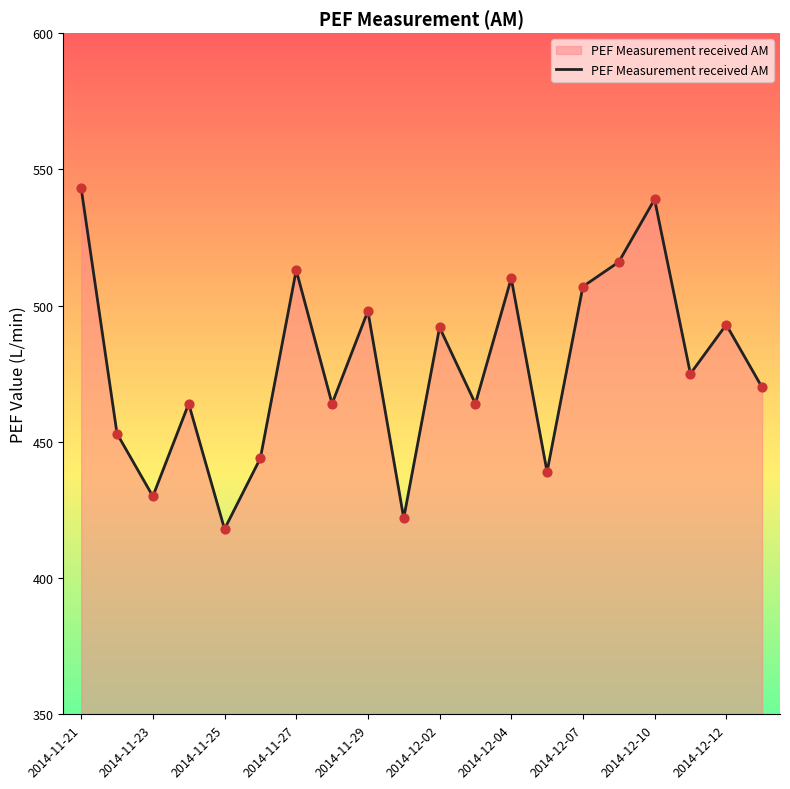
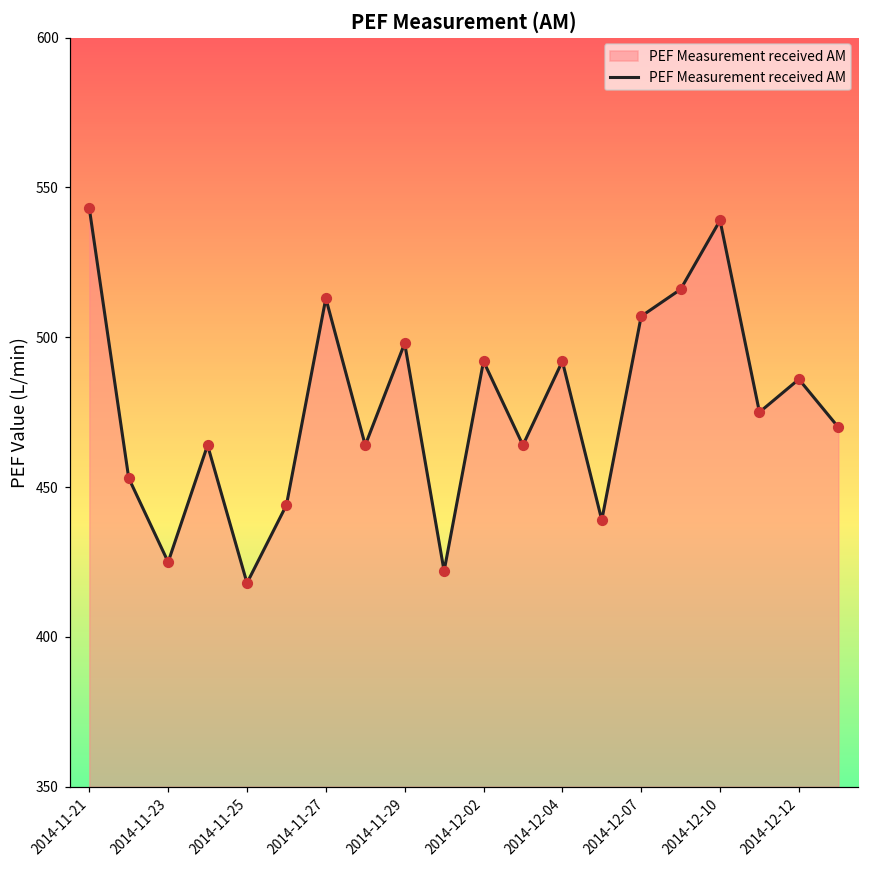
2014-11-23: 430 -> 425
2014-12-04: 510 -> 492
2014-12-12: 493 -> 486
